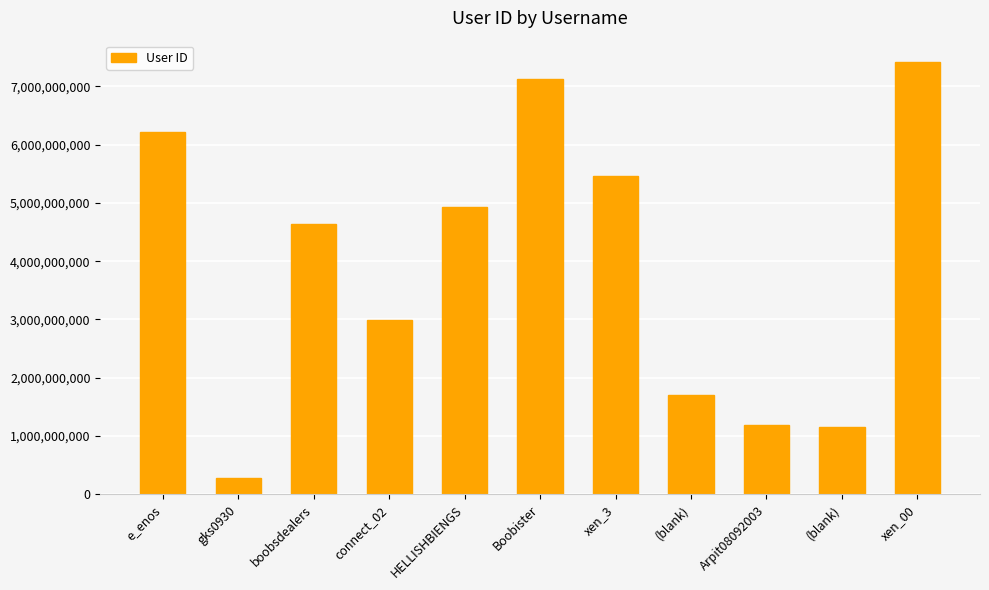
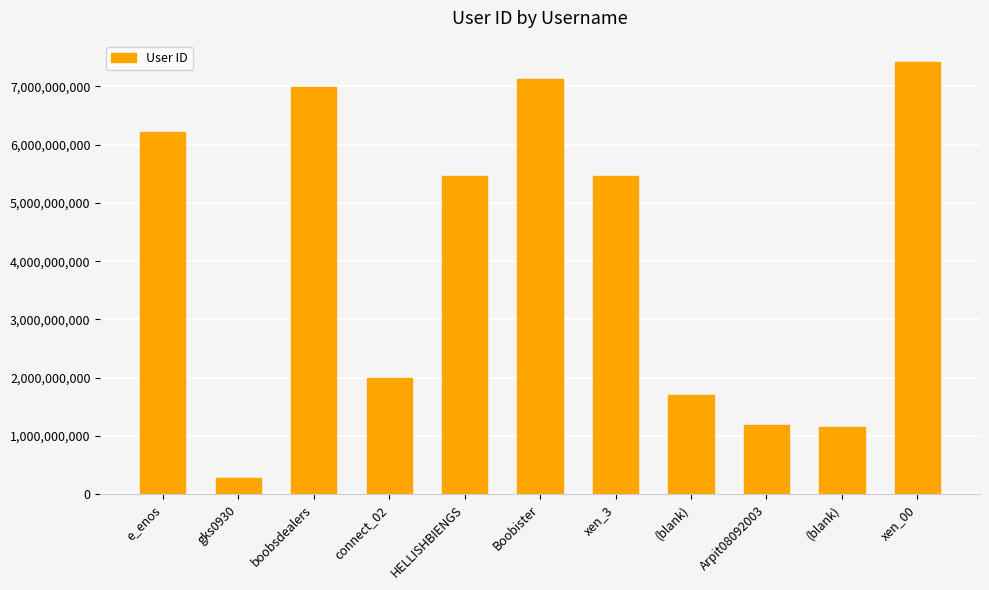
boobsdealers: 4,600,000,000 -> 7,000,000,000
connect_02: 3,000,000,000 -> 2,000,000,000
HELLISHBIENGS: 4,900,000,000 -> 5,500,000,000
